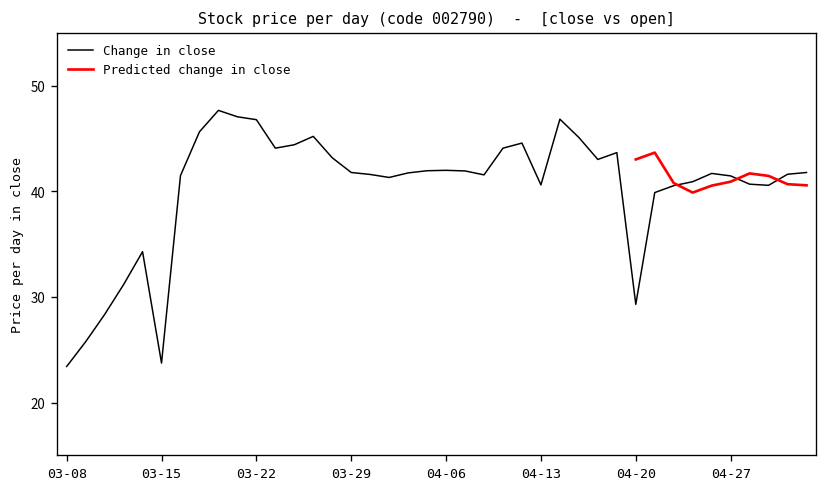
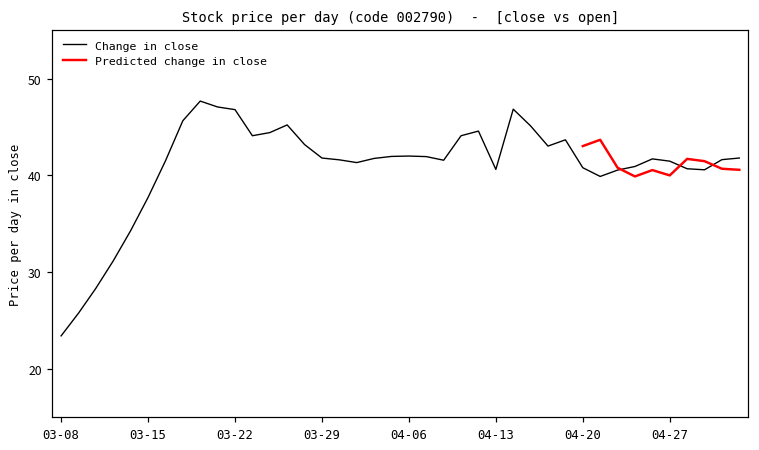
Change in close, 03-15: 24 -> 38
Change in close, 04-20: 29 -> 41
Predicted change in close, 04-27: 41 -> 40
